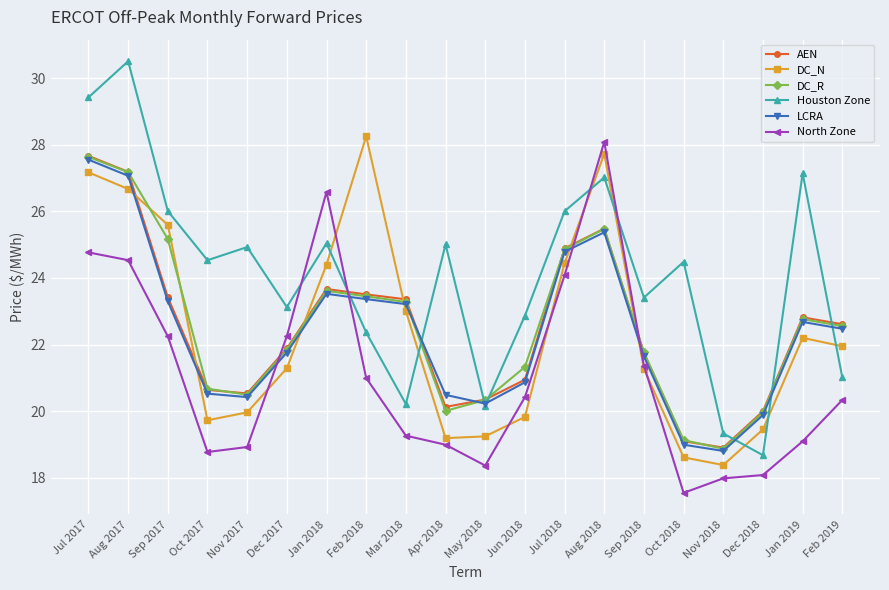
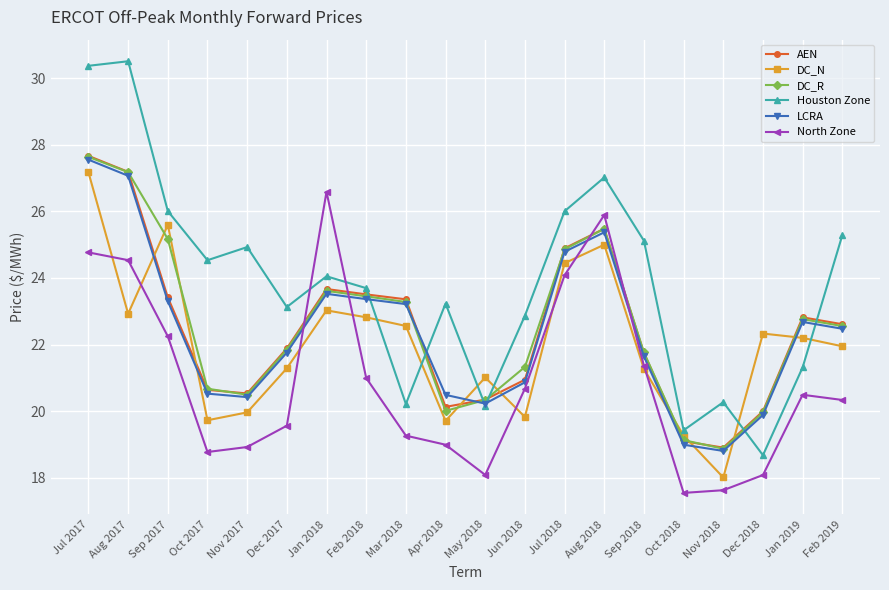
Houston Zone, Jul 2017: 29.4 -> 30.4
DC_N, Aug 2017: 26.7 -> 22.9
North Zone, Dec 2017: 22.2 -> 19.6
DC_N, Jan 2018: 24.4 -> 23.0
Houston Zone, Jan 2018: 25.0 -> 24.1
DC_N, Feb 2018: 28.3 -> 22.8
Houston Zone, Feb 2018: 22.4 -> 23.7
DC_N, Mar 2018: 23.0 -> 22.6
DC_N, Apr 2018: 19.2 -> 19.7
Houston Zone, Apr 2018: 25.0 -> 23.2
DC_N, May 2018: 19.2 -> 21.0
North Zone, May 2018: 18.4 -> 18.1
North Zone, Jun 2018: 20.4 -> 20.7
DC_N, Aug 2018: 27.7 -> 25.0
North Zone, Aug 2018: 28.1 -> 25.9
Houston Zone, Sep 2018: 23.4 -> 25.1
DC_N, Oct 2018: 18.6 -> 19.3
Houston Zone, Oct 2018: 24.5 -> 19.4
DC_N, Nov 2018: 18.4 -> 18.0
Houston Zone, Nov 2018: 19.3 -> 20.3
North Zone, Nov 2018: 18.0 -> 17.6
DC_N, Dec 2018: 19.5 -> 22.3
Houston Zone, Jan 2019: 27.1 -> 21.3
North Zone, Jan 2019: 19.1 -> 20.5
Houston Zone, Feb 2019: 21.0 -> 25.3
